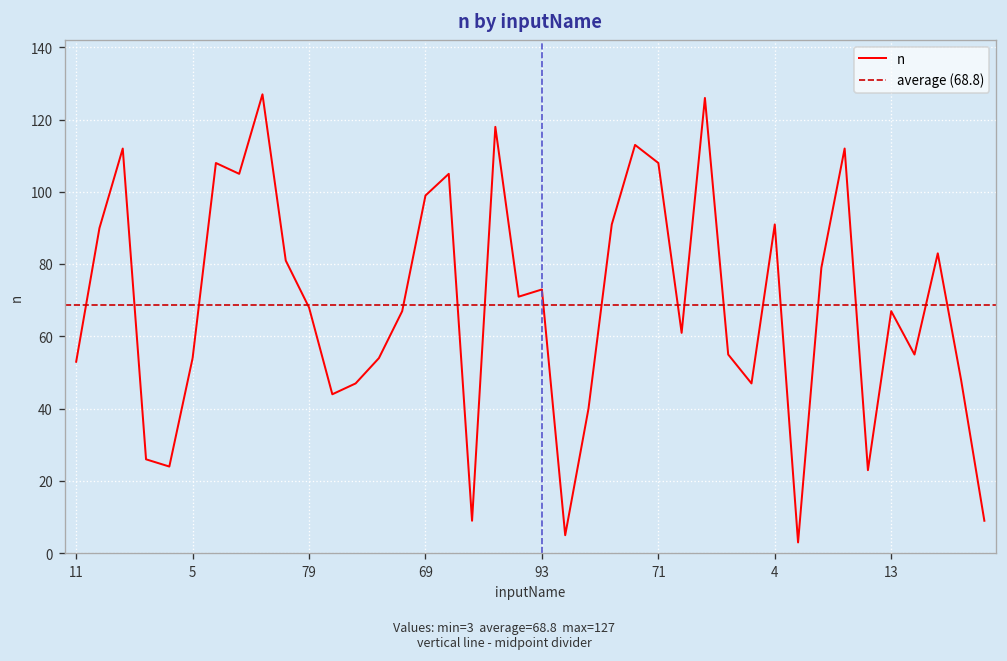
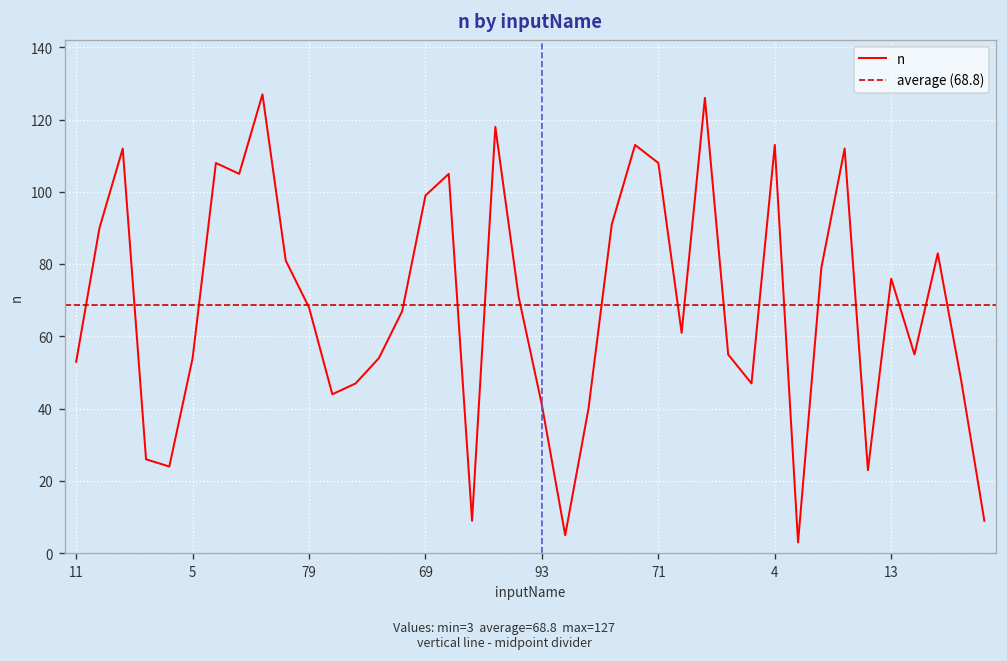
93: 73 -> 41
4: 91 -> 113
13: 67 -> 76
